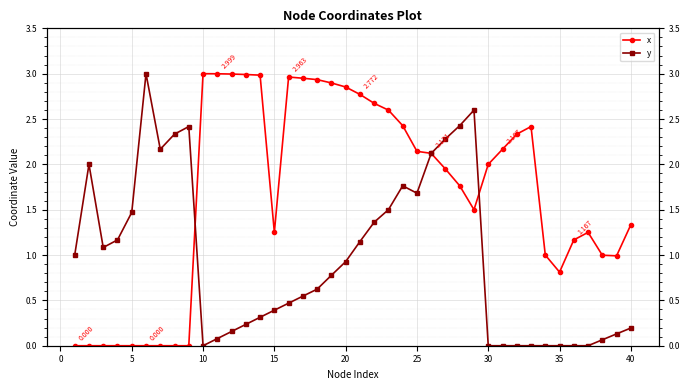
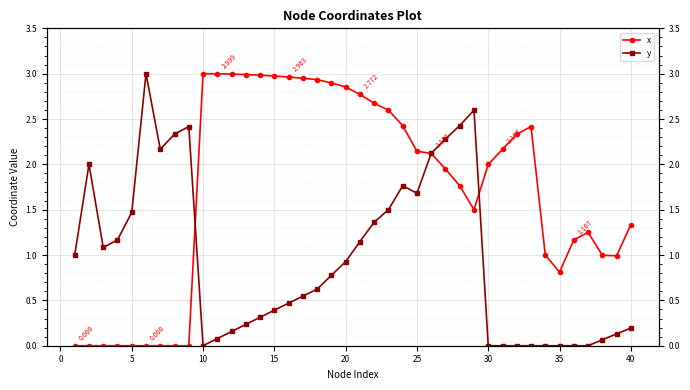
x, 15: 1.3 -> 3.0
